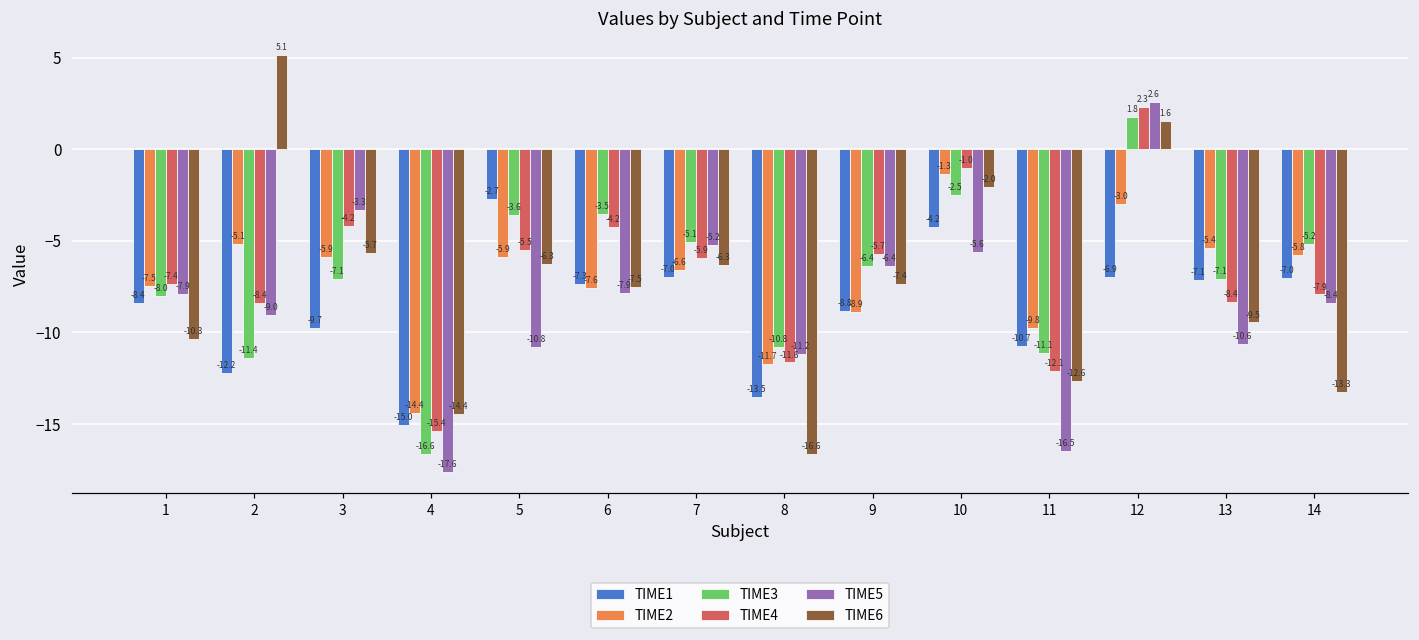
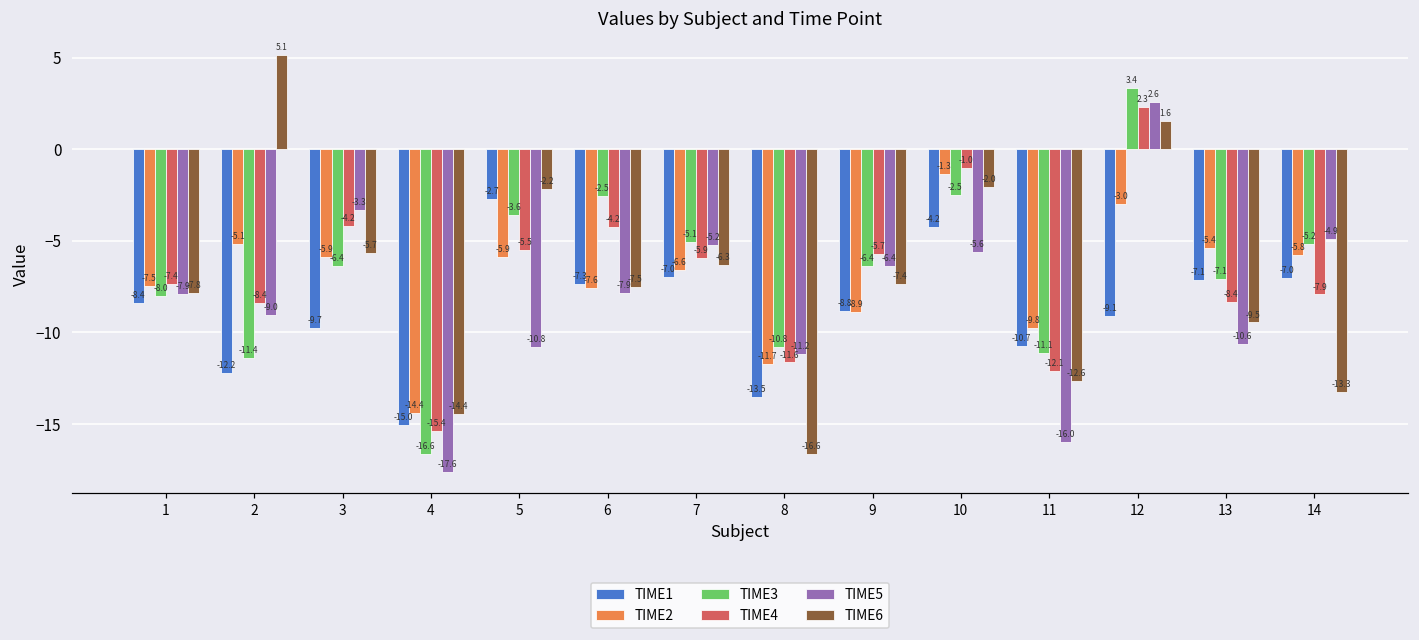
TIME6, 1: -10.3 -> -7.8
TIME3, 3: -7.1 -> -6.4
TIME6, 5: -6.3 -> -2.2
TIME3, 6: -3.5 -> -2.5
TIME5, 11: -16.5 -> -16.0
TIME1, 12: -6.9 -> -9.1
TIME3, 12: 1.8 -> 3.4
TIME5, 14: -8.4 -> -4.9
